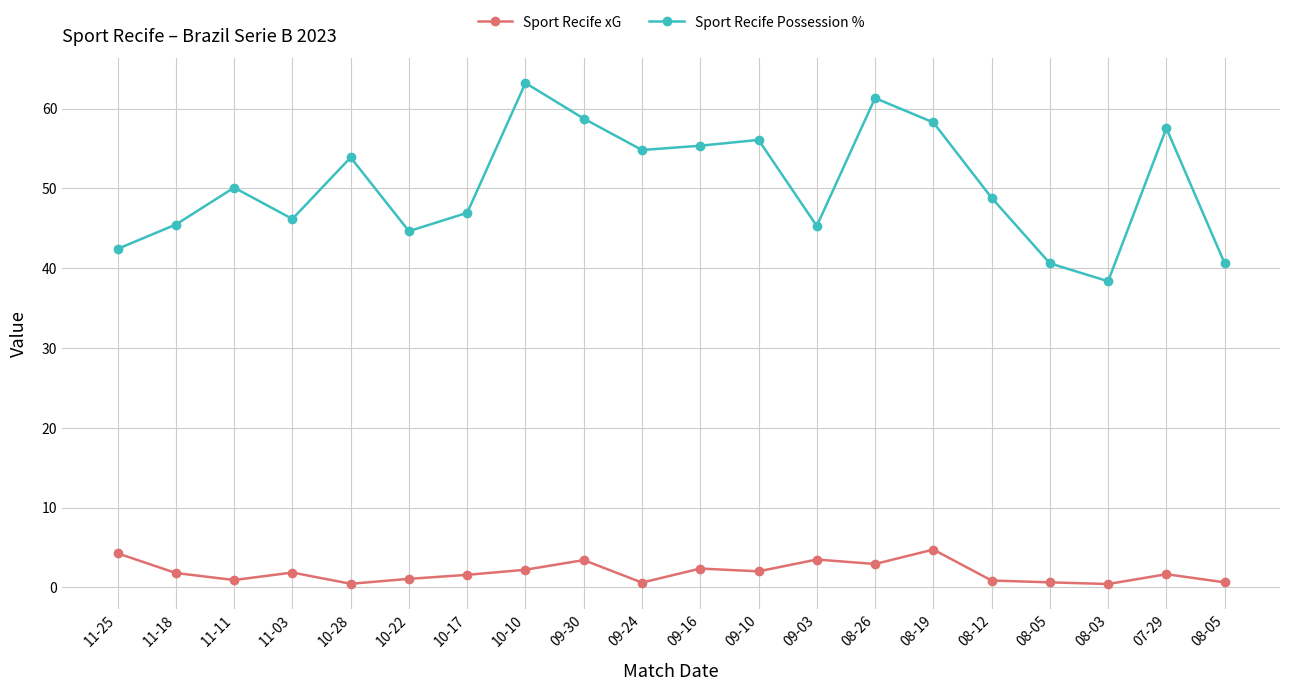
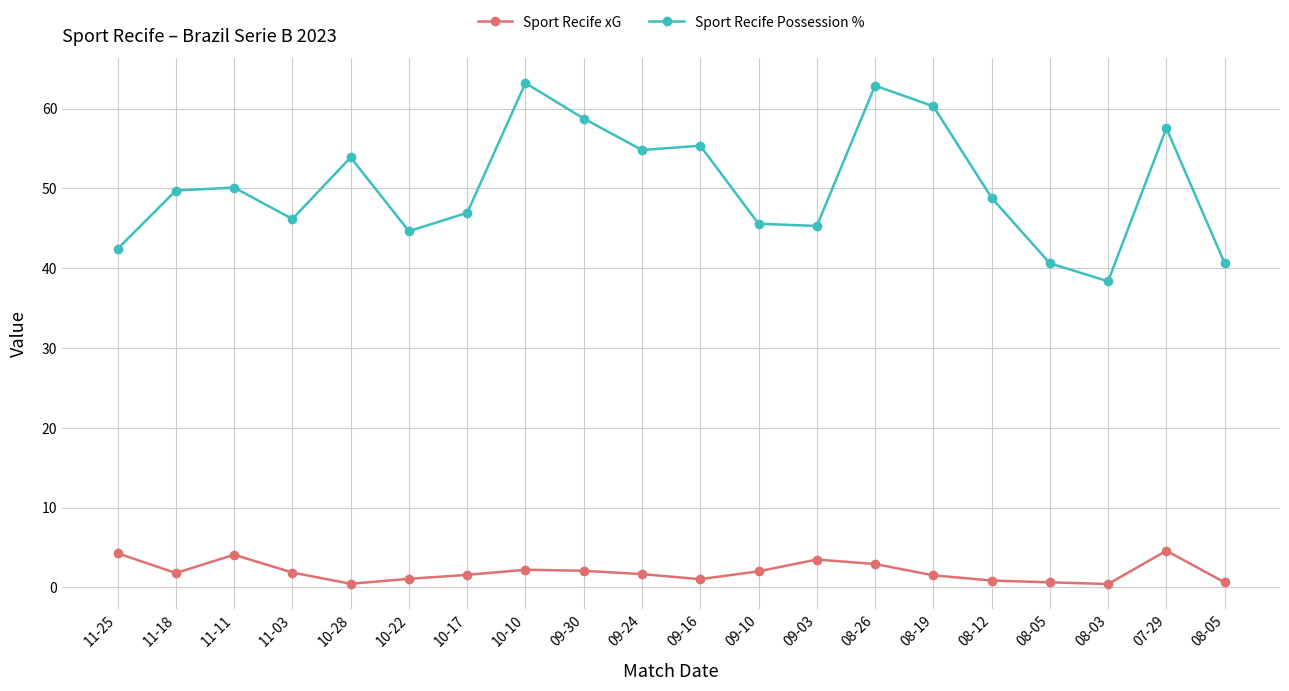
Sport Recife Possession %, 11-18: 45 -> 50
Sport Recife xG, 11-11: 1 -> 4
Sport Recife xG, 09-30: 3 -> 2
Sport Recife xG, 09-24: 1 -> 2
Sport Recife xG, 09-16: 2 -> 1
Sport Recife Possession %, 09-10: 56 -> 46
Sport Recife Possession %, 08-26: 61 -> 63
Sport Recife xG, 08-19: 5 -> 2
Sport Recife Possession %, 08-19: 58 -> 60
Sport Recife xG, 07-29: 2 -> 5
